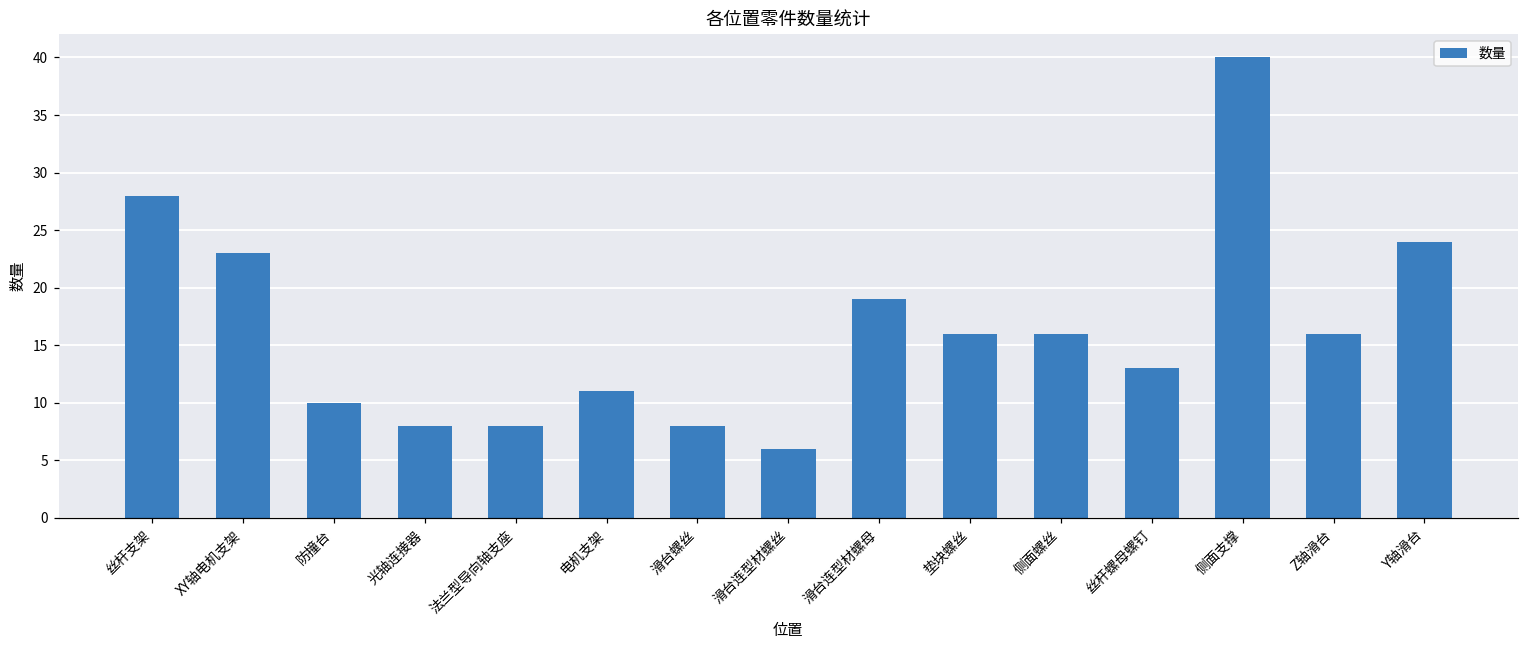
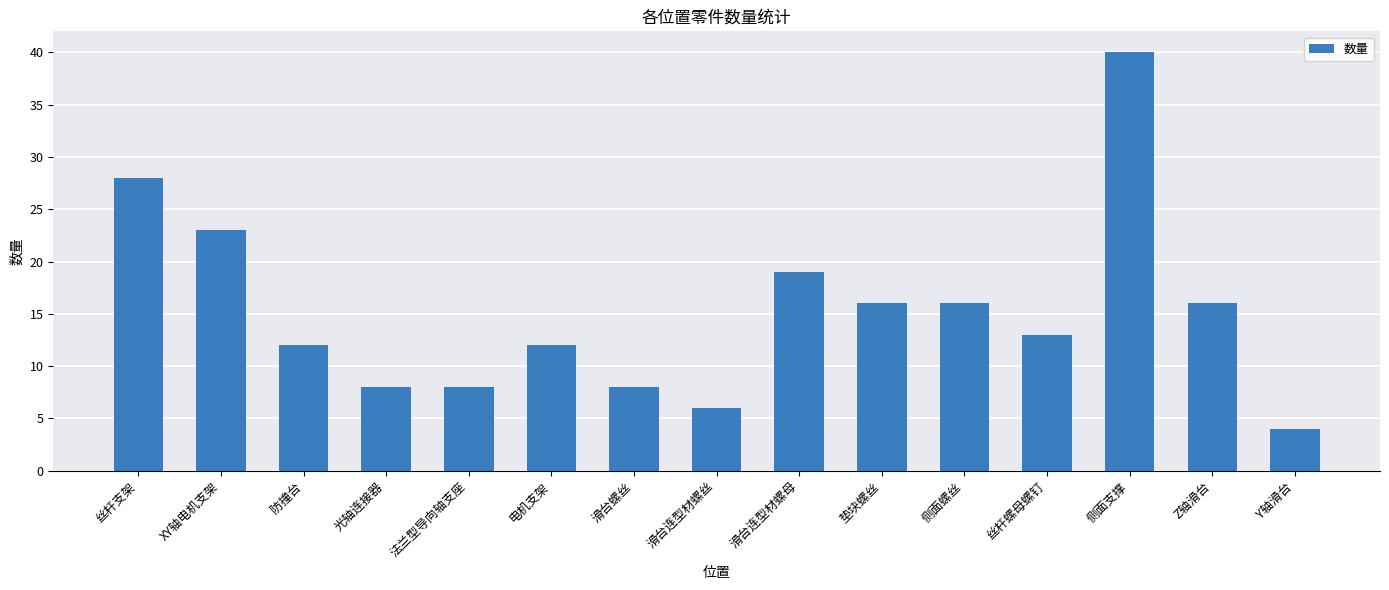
防撞台: 10 -> 12
电机支架: 11 -> 12
Y轴滑台: 24 -> 4
